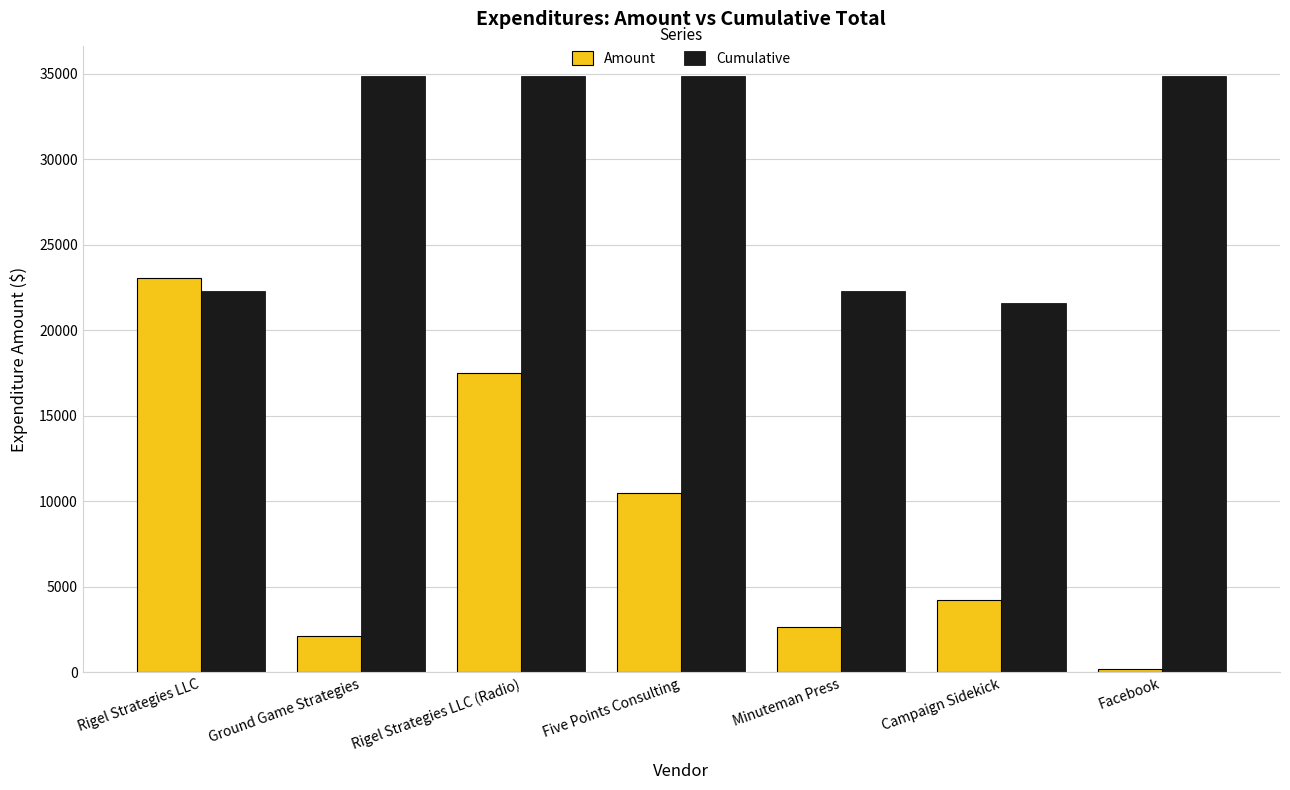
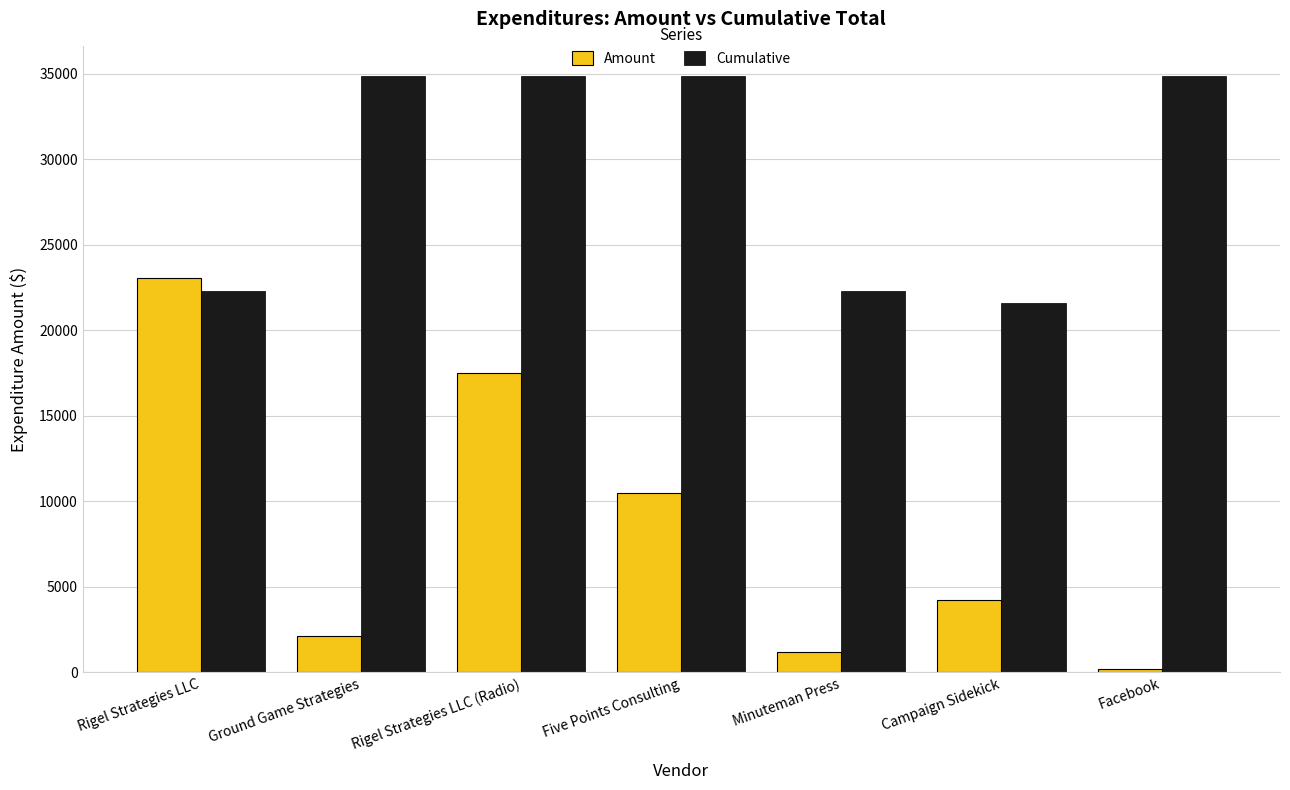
Amount, Minuteman Press: 2700 -> 1200
